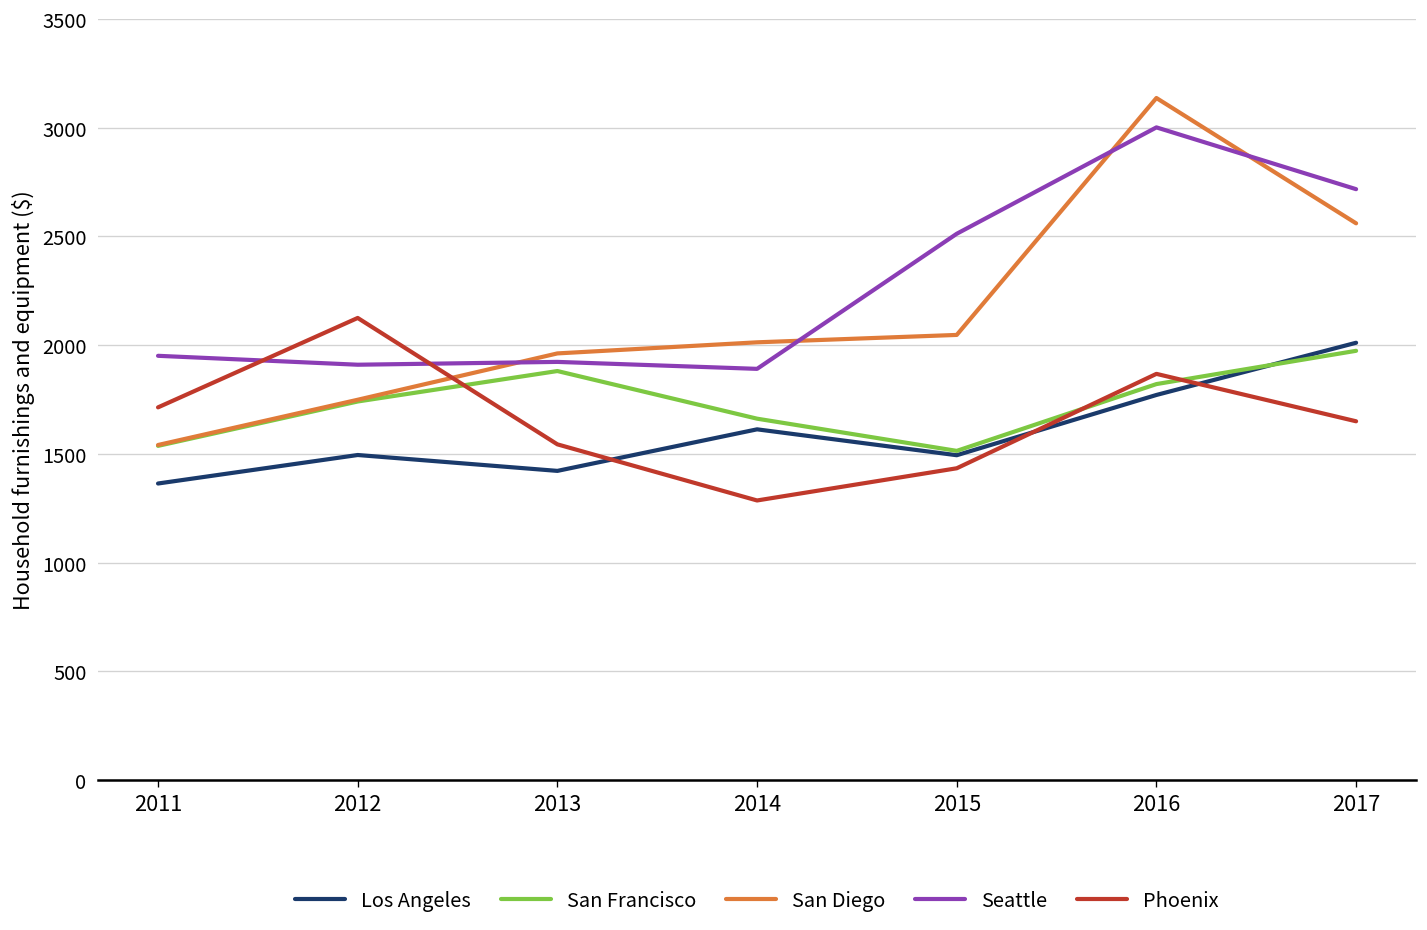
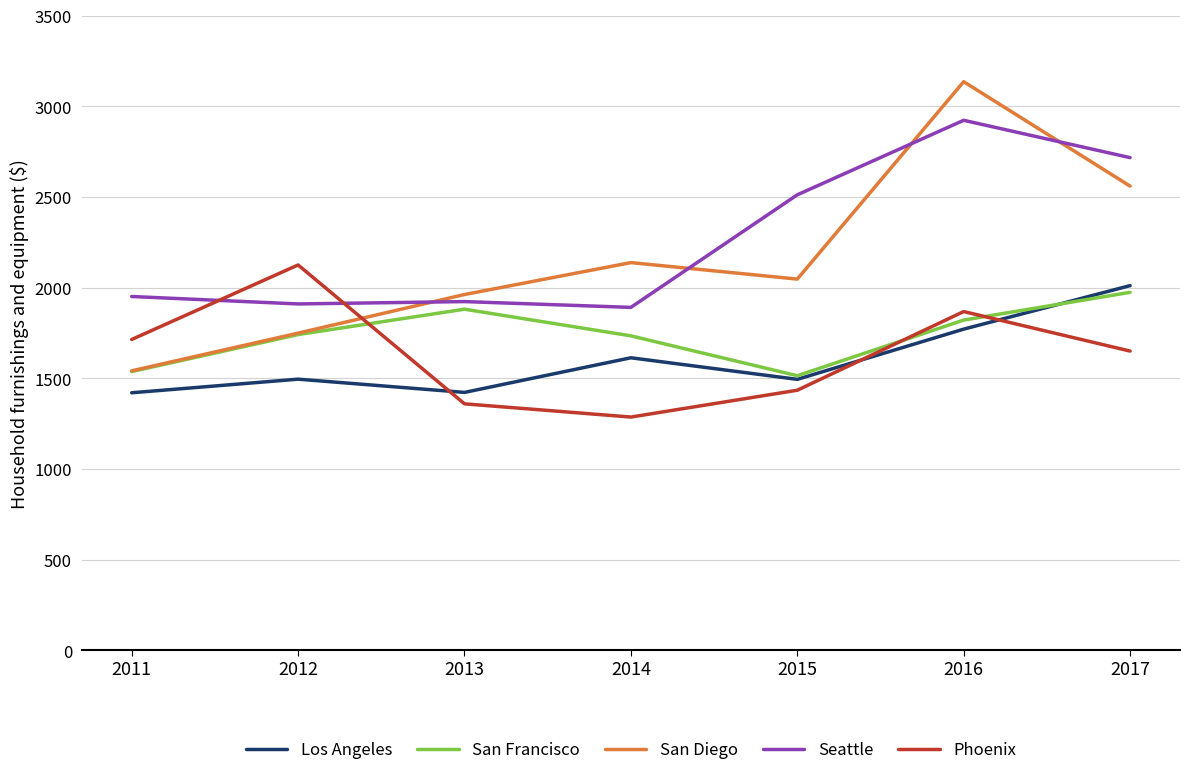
Los Angeles, 2011: 1360 -> 1420
Phoenix, 2013: 1540 -> 1360
San Francisco, 2014: 1660 -> 1730
San Diego, 2014: 2010 -> 2140
Seattle, 2016: 3000 -> 2920
